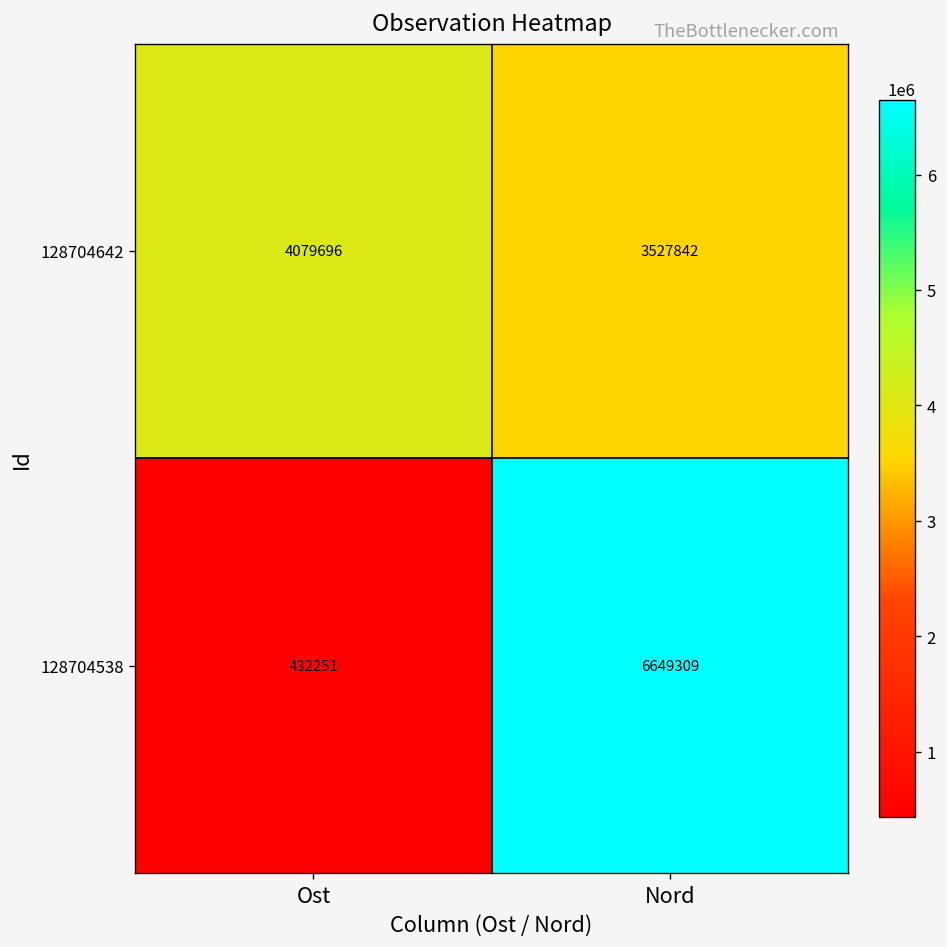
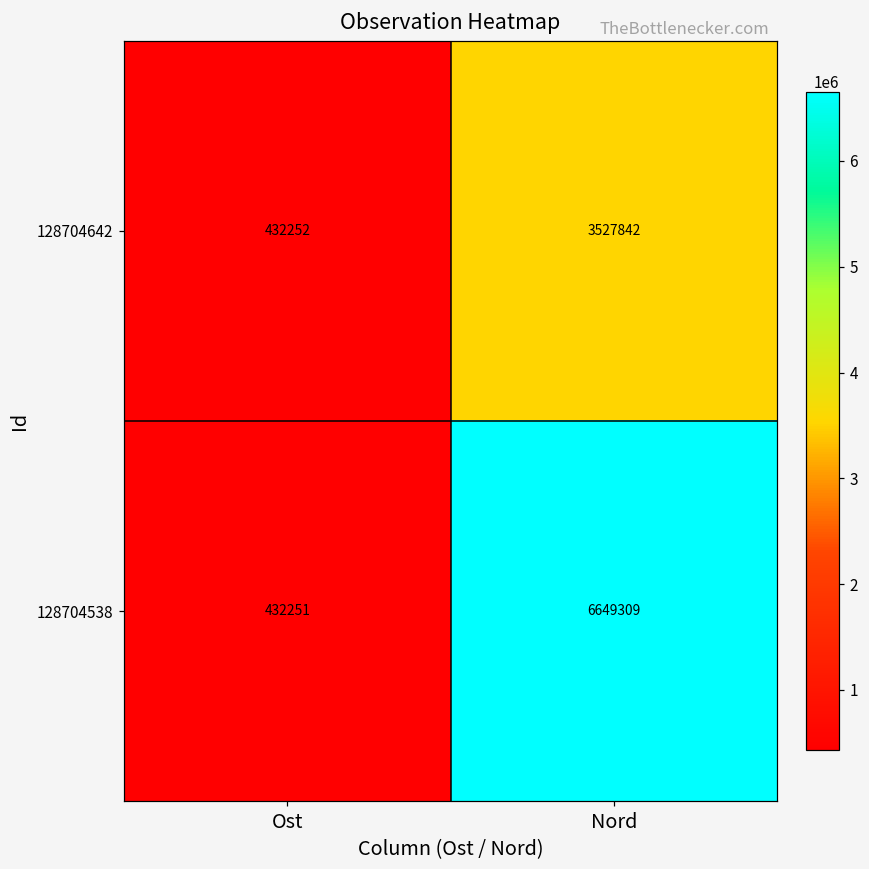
128704642, Ost: 4079696 -> 432252
